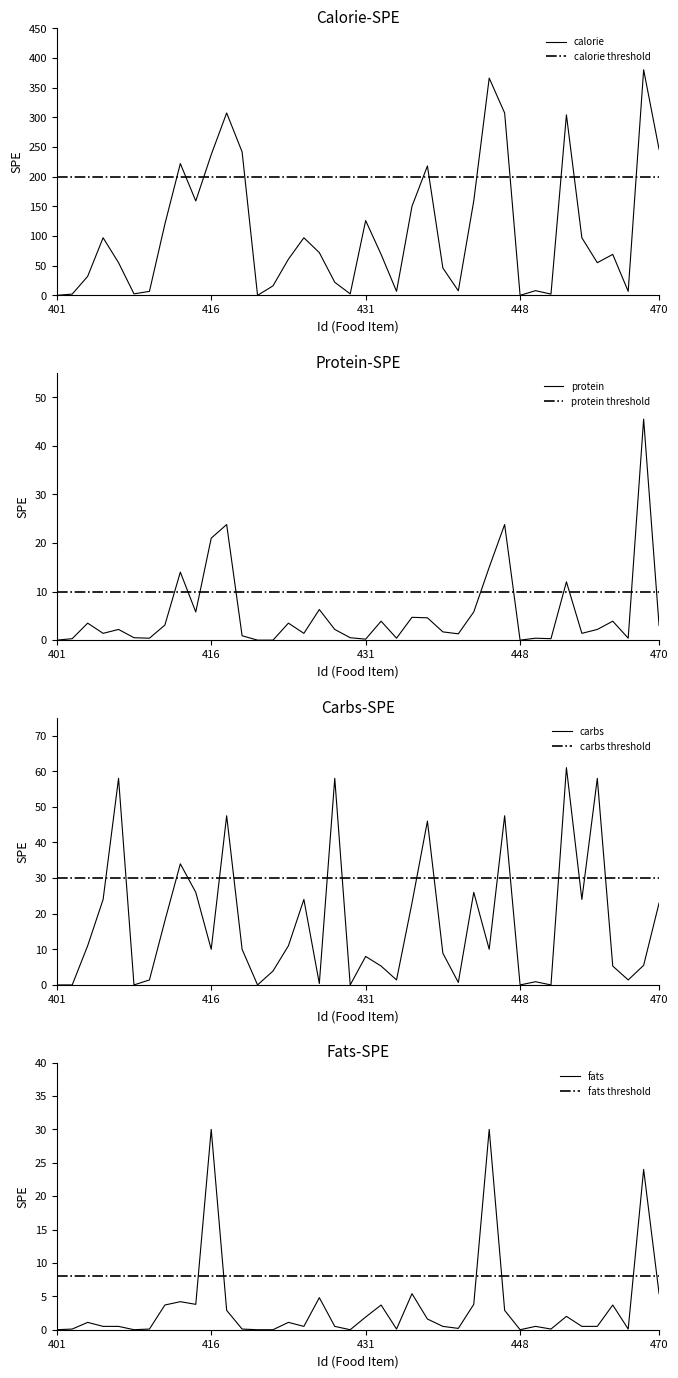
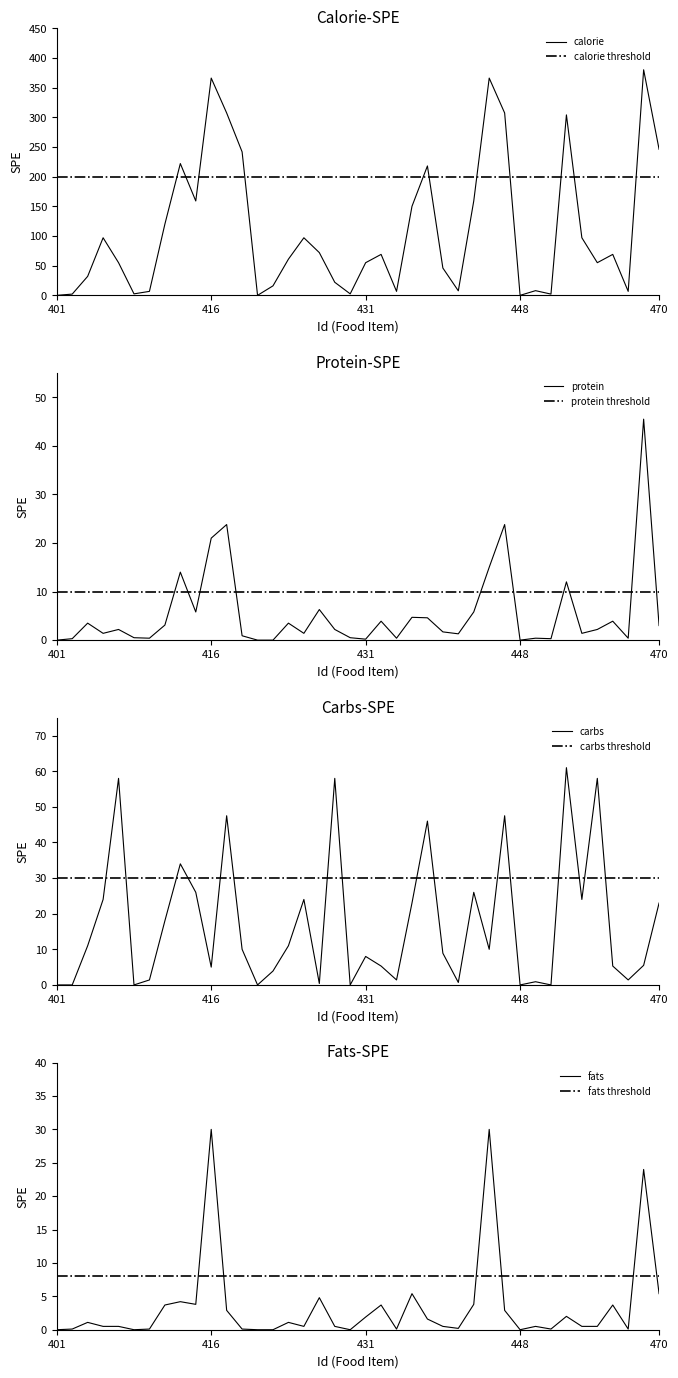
Calorie-SPE, 416: 240 -> 370
Calorie-SPE, 431: 130 -> 60
Carbs-SPE, 416: 10 -> 5
